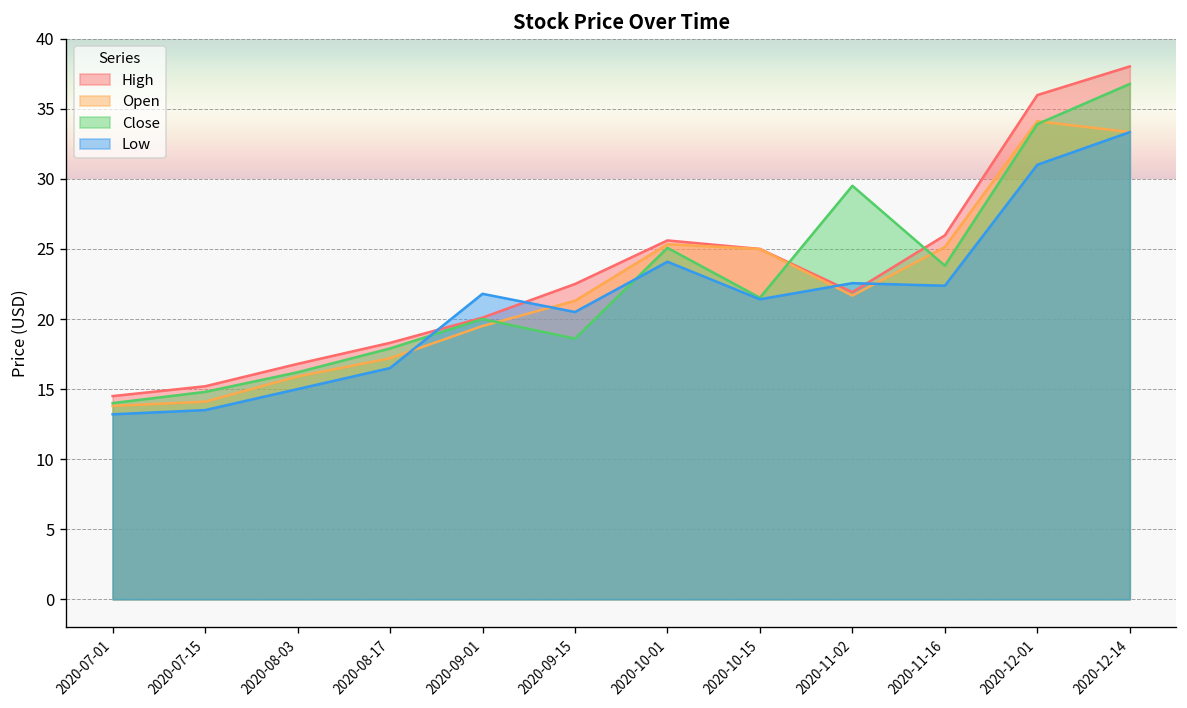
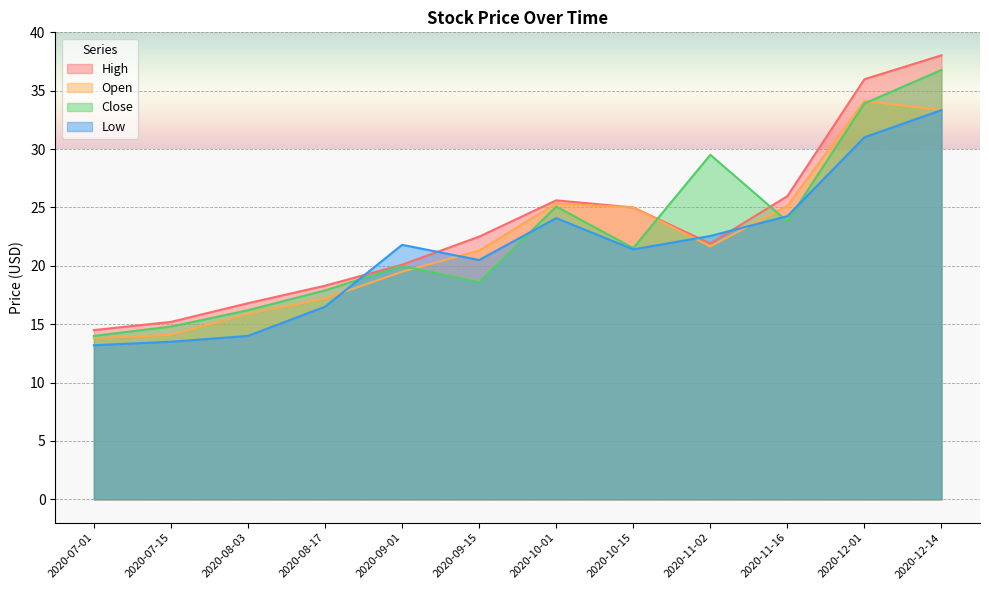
Low, 2020-08-03: 15 -> 14
Low, 2020-11-16: 22.4 -> 24.3
